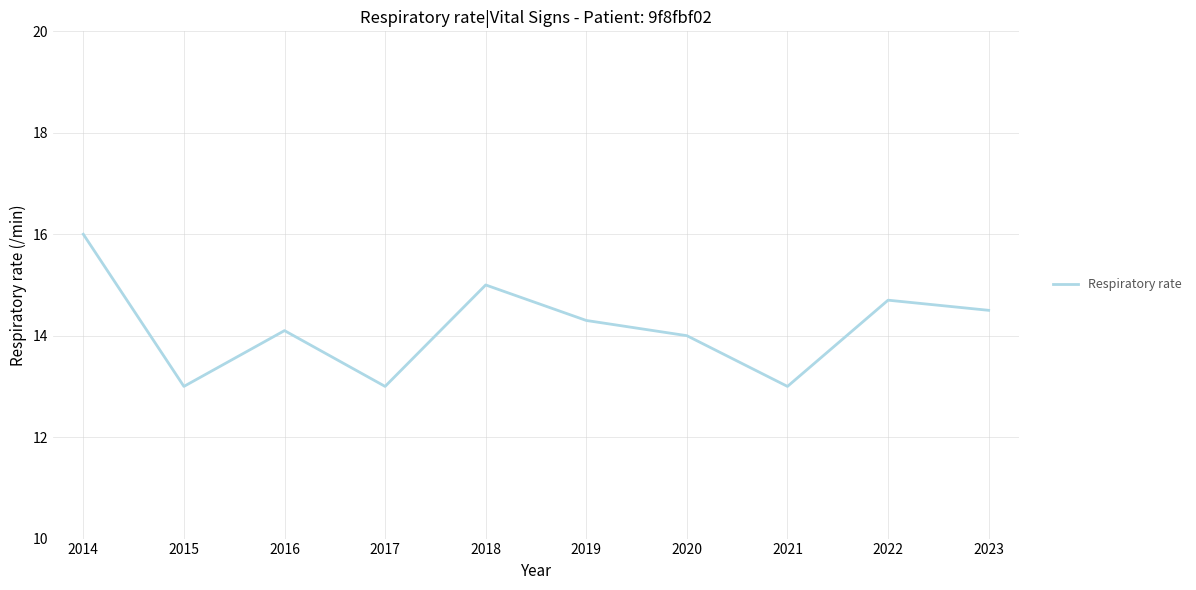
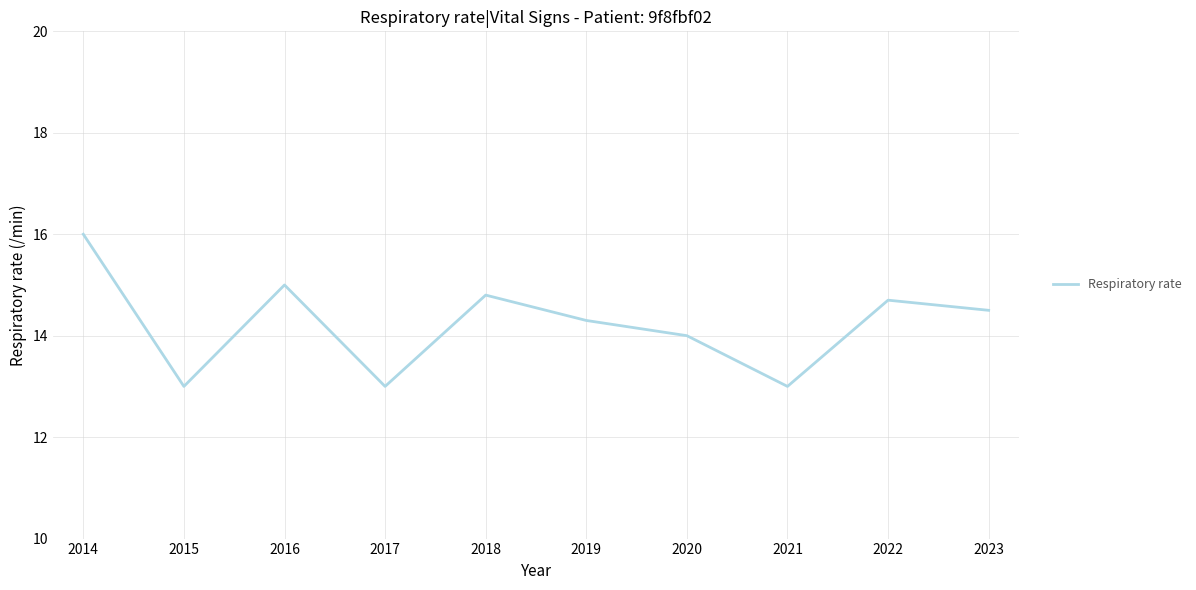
2016: 14.1 -> 15.0
2018: 15.0 -> 14.8
